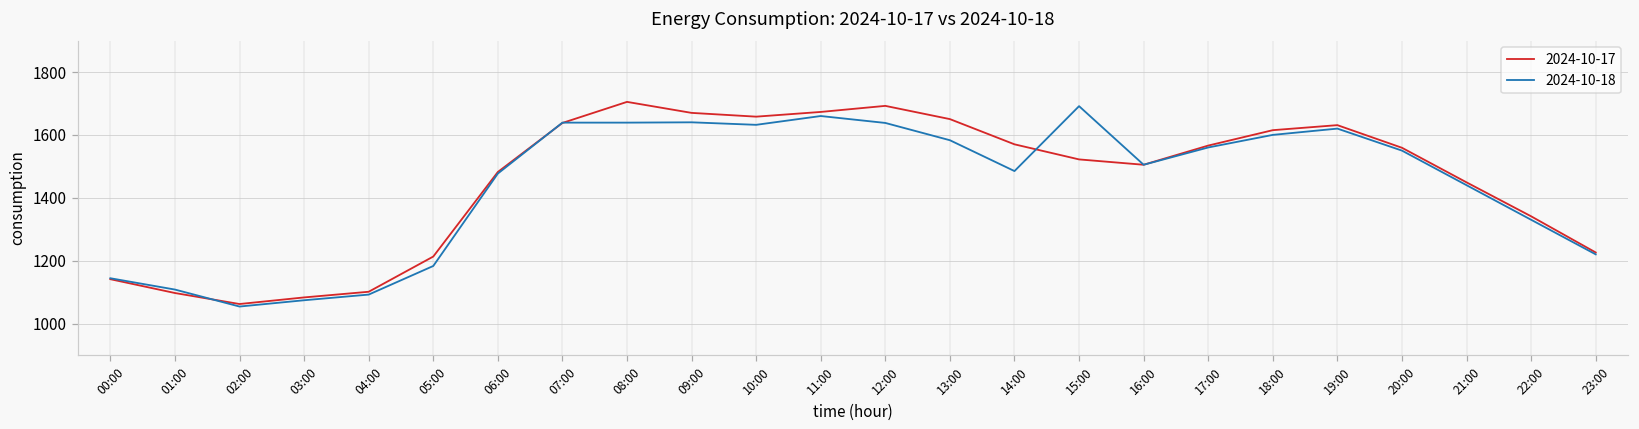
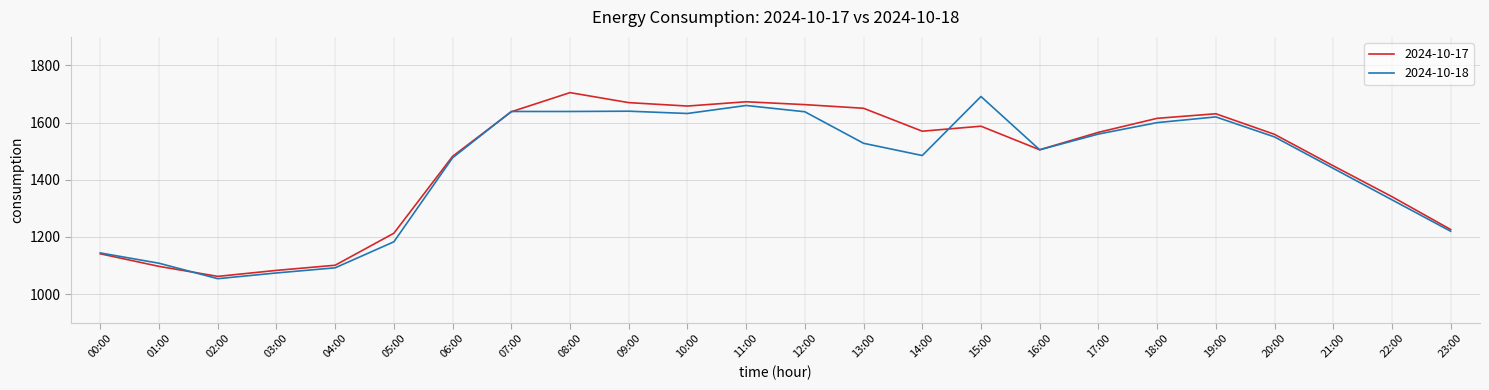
2024-10-17, 12:00: 1690 -> 1660
2024-10-18, 13:00: 1580 -> 1530
2024-10-17, 15:00: 1520 -> 1590
